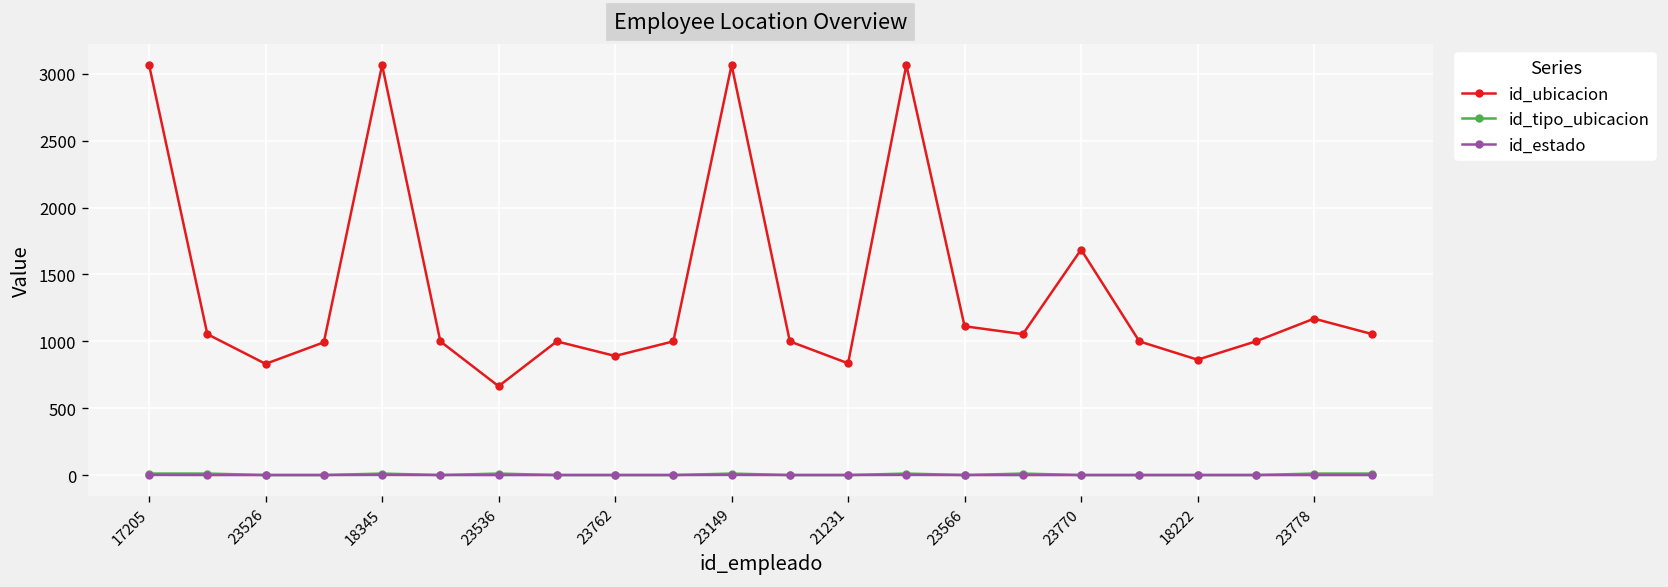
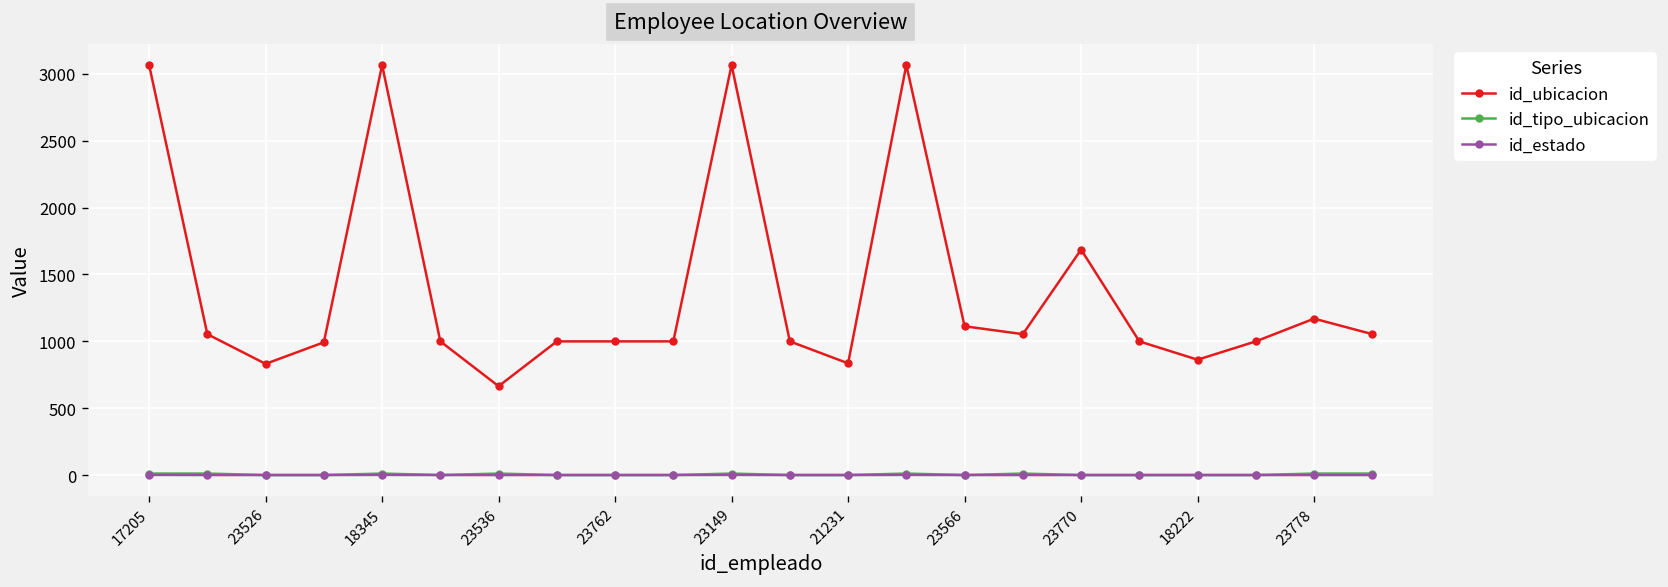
id_ubicacion, 23762: 890 -> 1000
